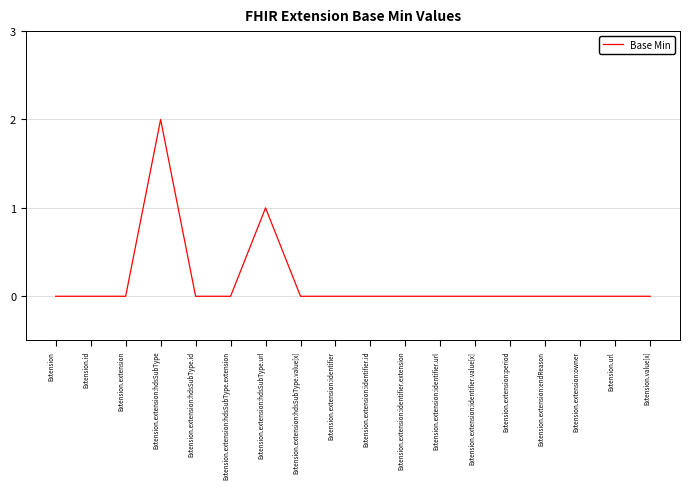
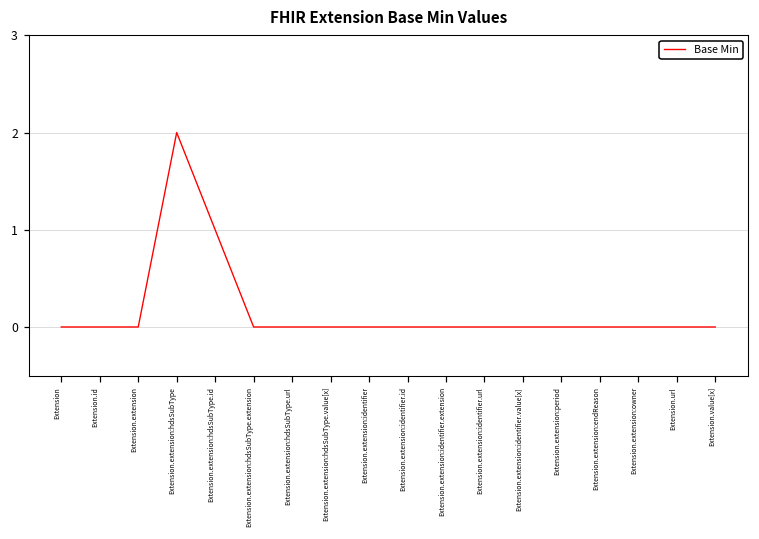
Extension.extension:hdsSubType.id: 0 -> 1
Extension.extension:hdsSubType.url: 1 -> 0
